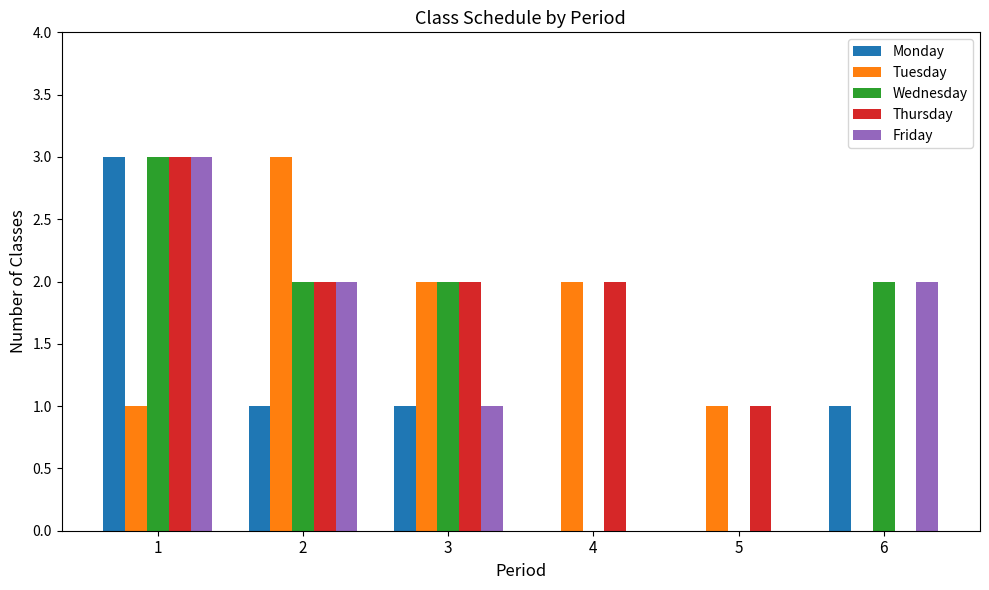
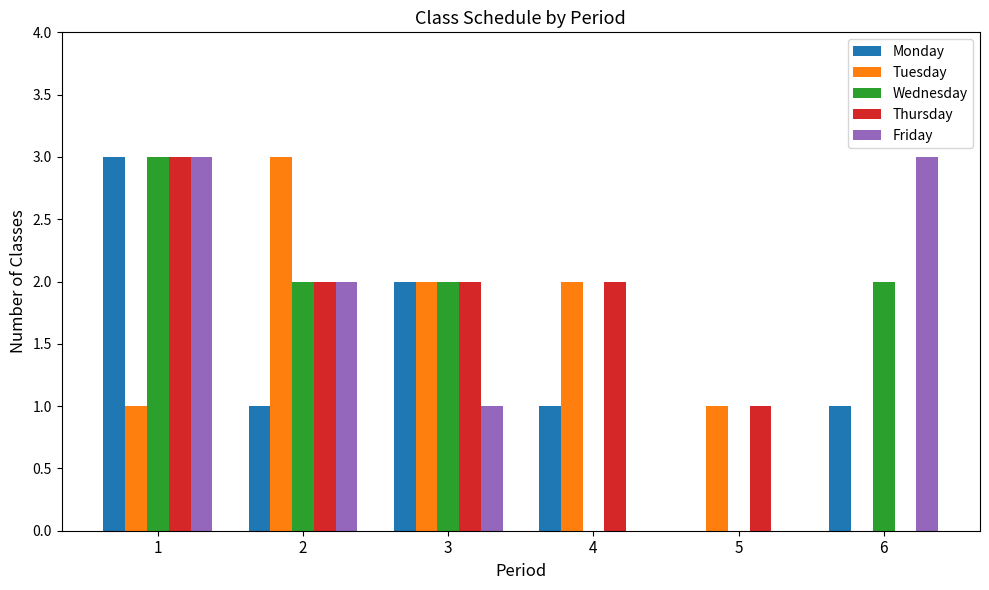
Monday, 3: 1 -> 2
Monday, 4: 0 -> 1
Friday, 6: 2 -> 3
